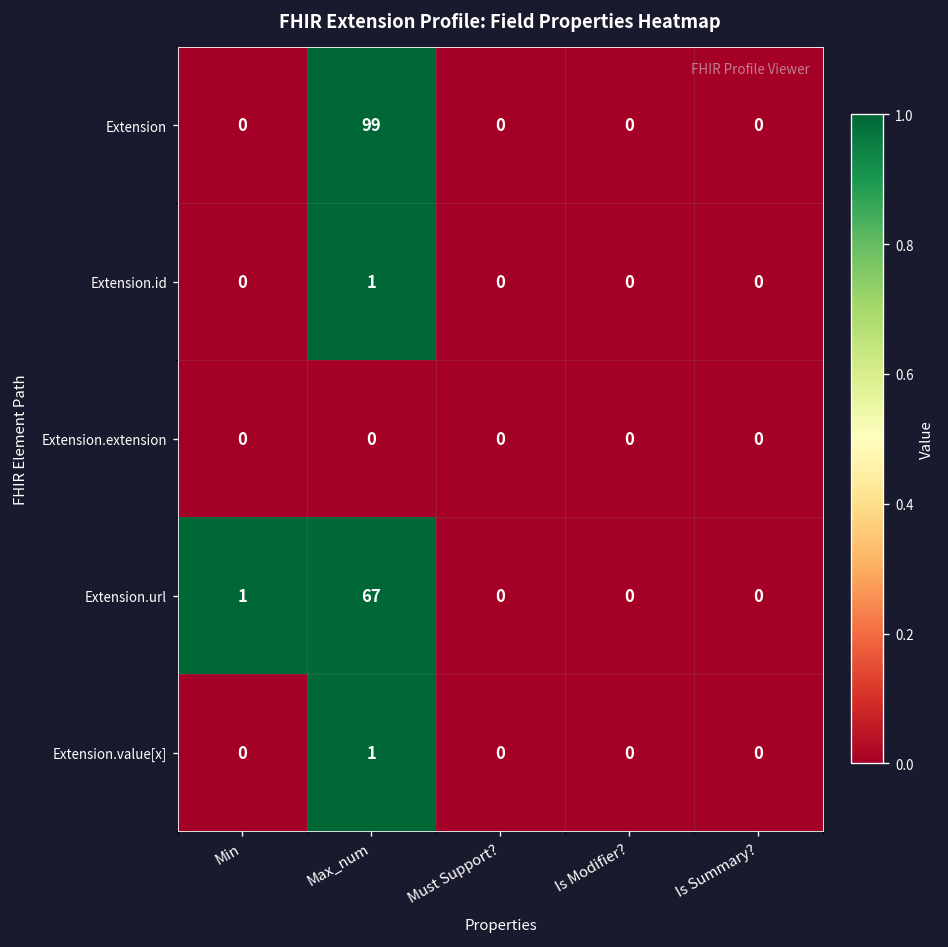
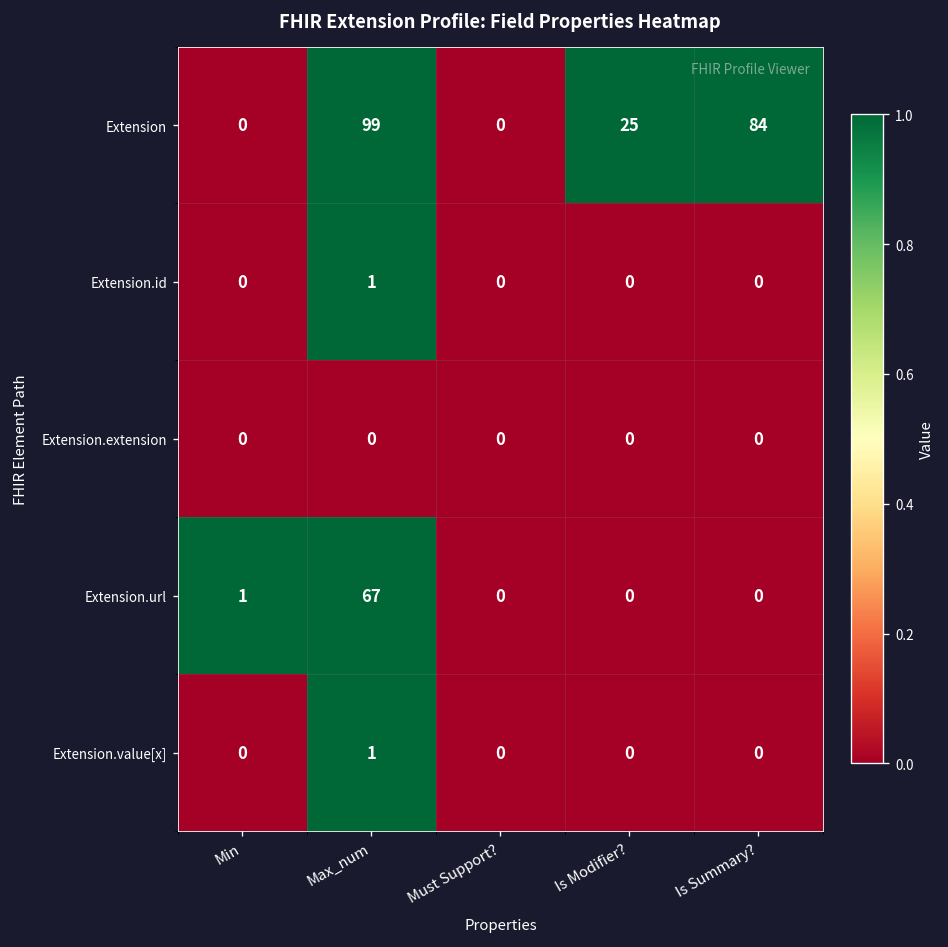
Extension, Is Modifier?: 0 -> 25
Extension, Is Summary?: 0 -> 84
